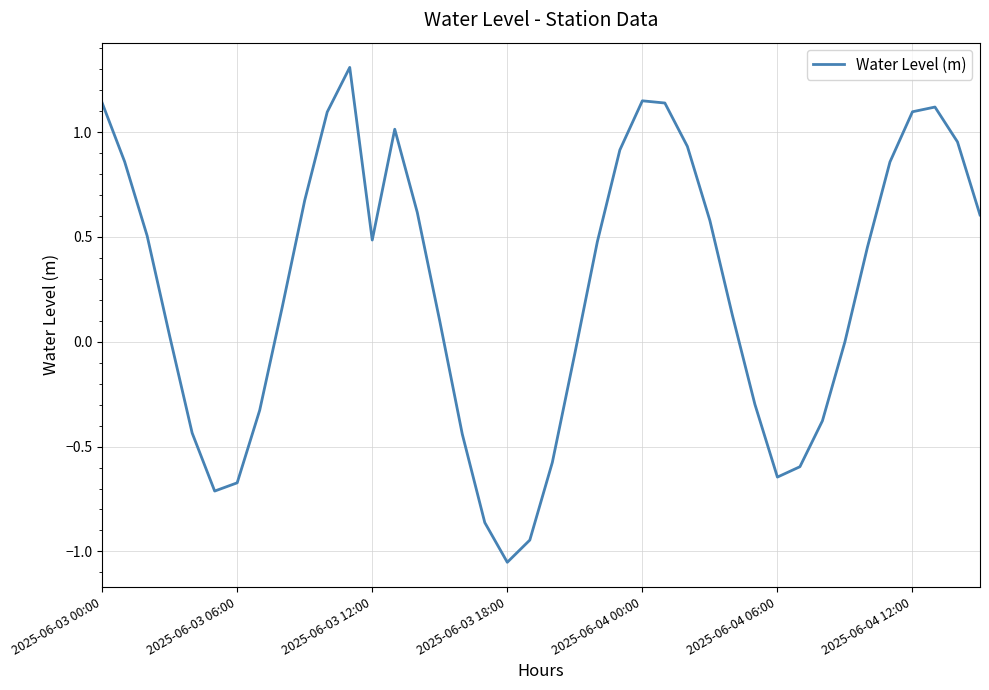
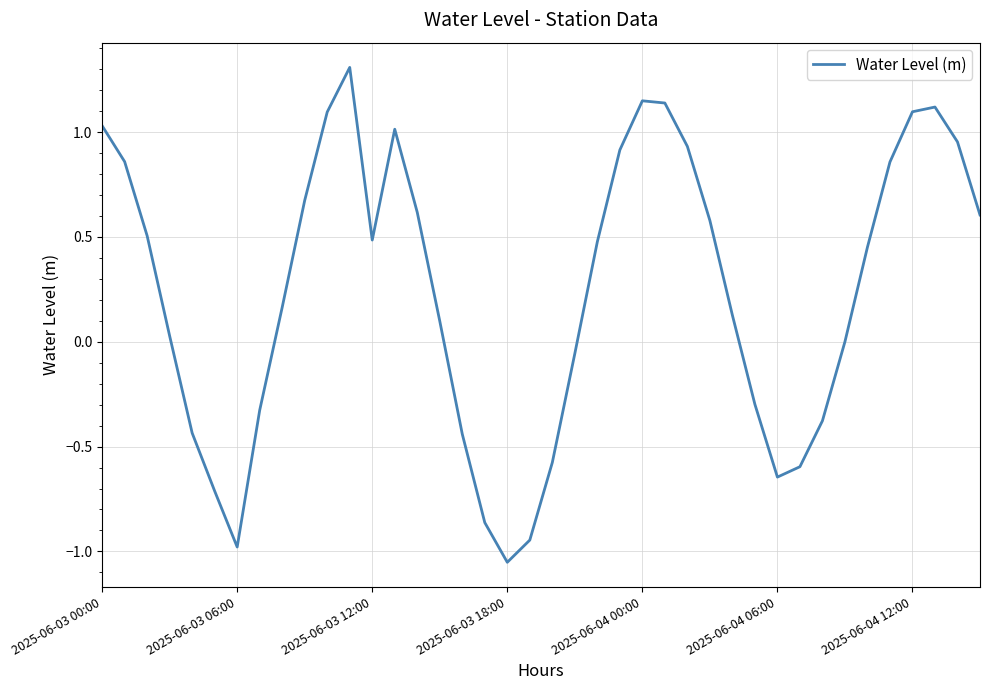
2025-06-03 00:00: 1.14 -> 1.03
2025-06-03 06:00: -0.67 -> -0.98
